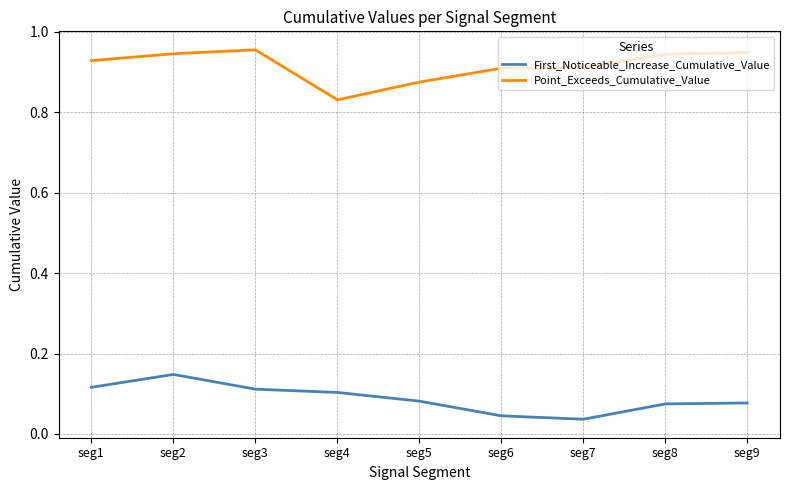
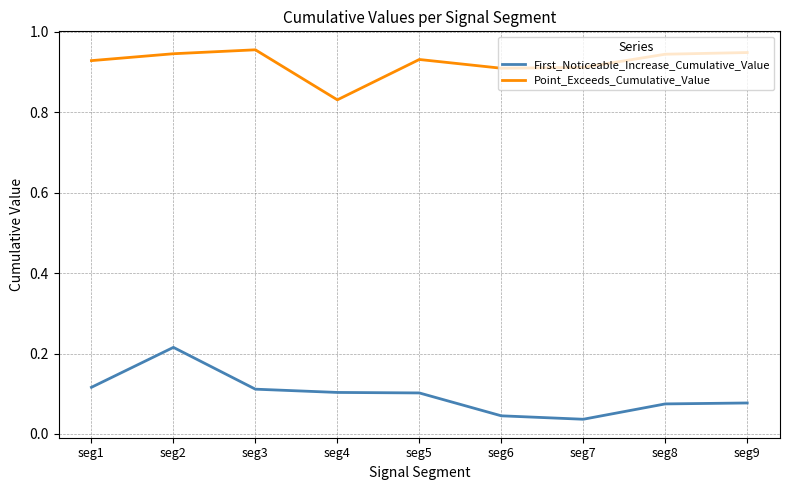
First_Noticeable_Increase_Cumulative_Value, seg2: 0.15 -> 0.22
First_Noticeable_Increase_Cumulative_Value, seg5: 0.08 -> 0.10
Point_Exceeds_Cumulative_Value, seg5: 0.87 -> 0.93
